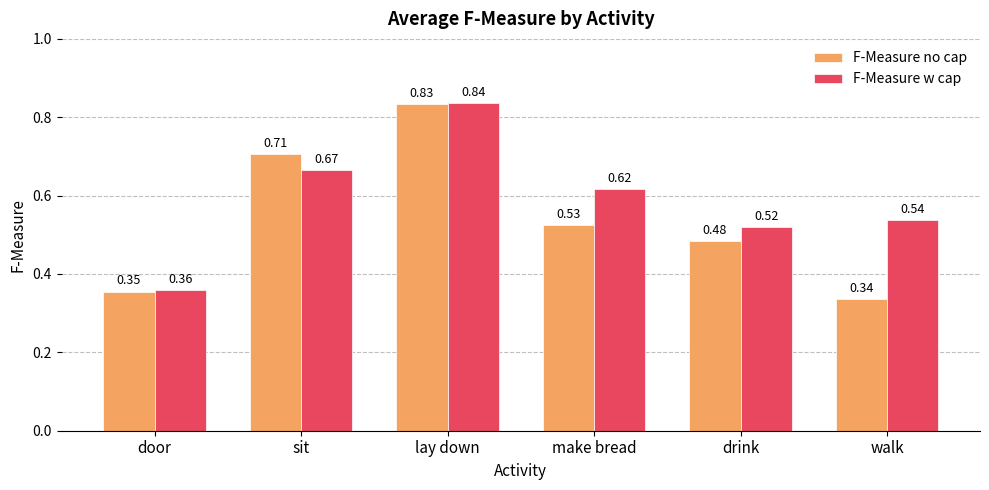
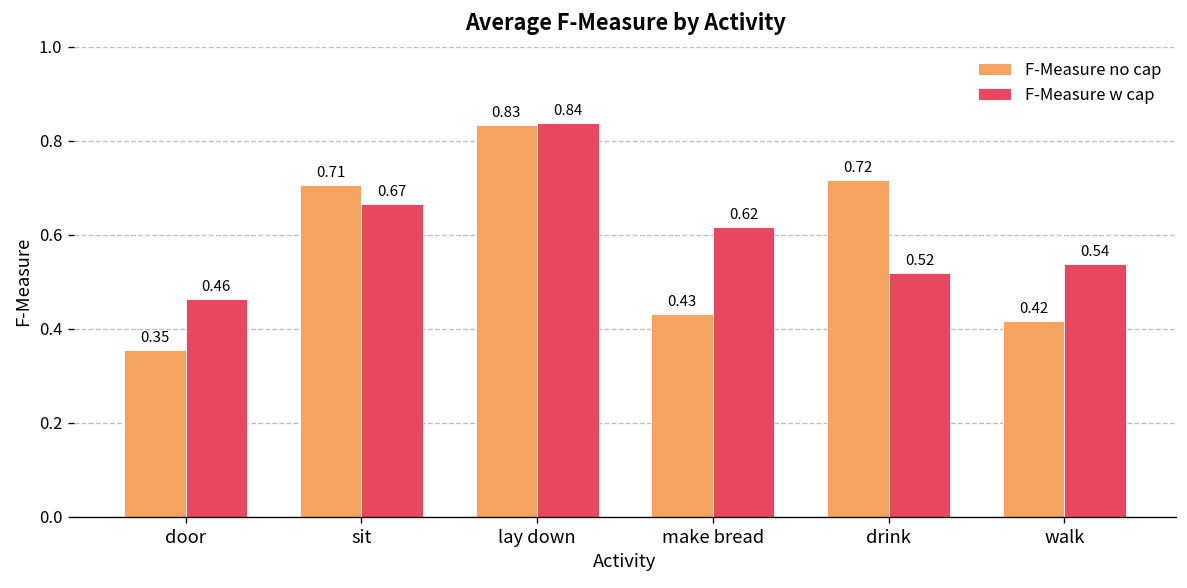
F-Measure w cap, door: 0.36 -> 0.46
F-Measure no cap, make bread: 0.53 -> 0.43
F-Measure no cap, drink: 0.48 -> 0.72
F-Measure no cap, walk: 0.34 -> 0.42
